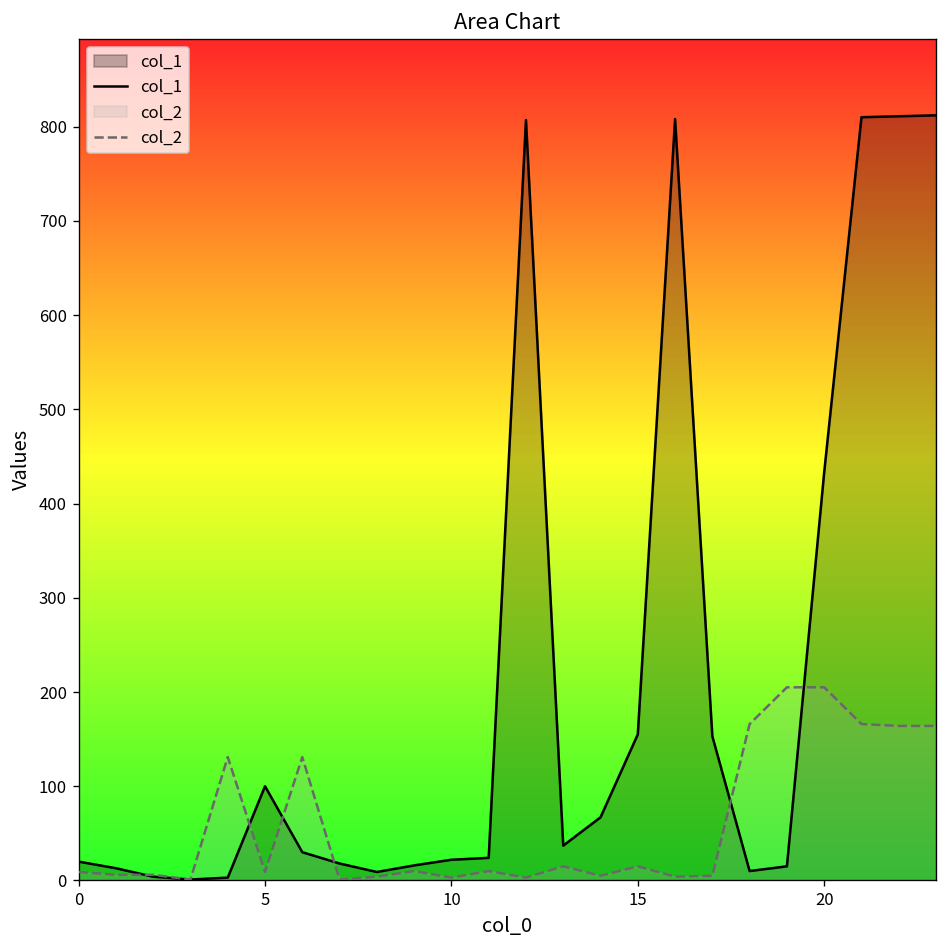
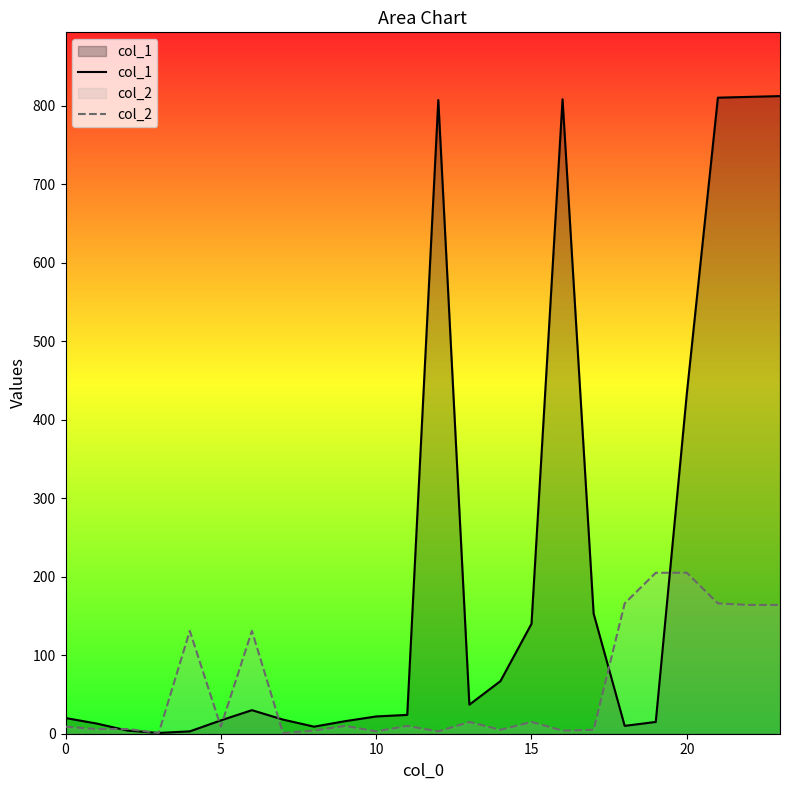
col_1, 5: 100 -> 20
col_1, 15: 160 -> 140
